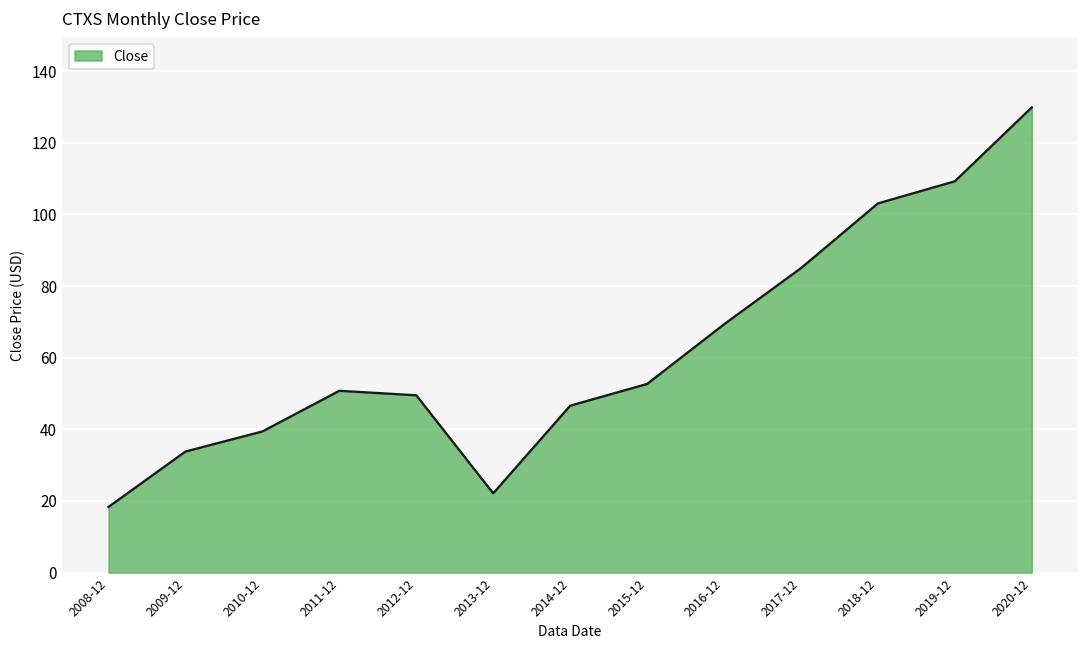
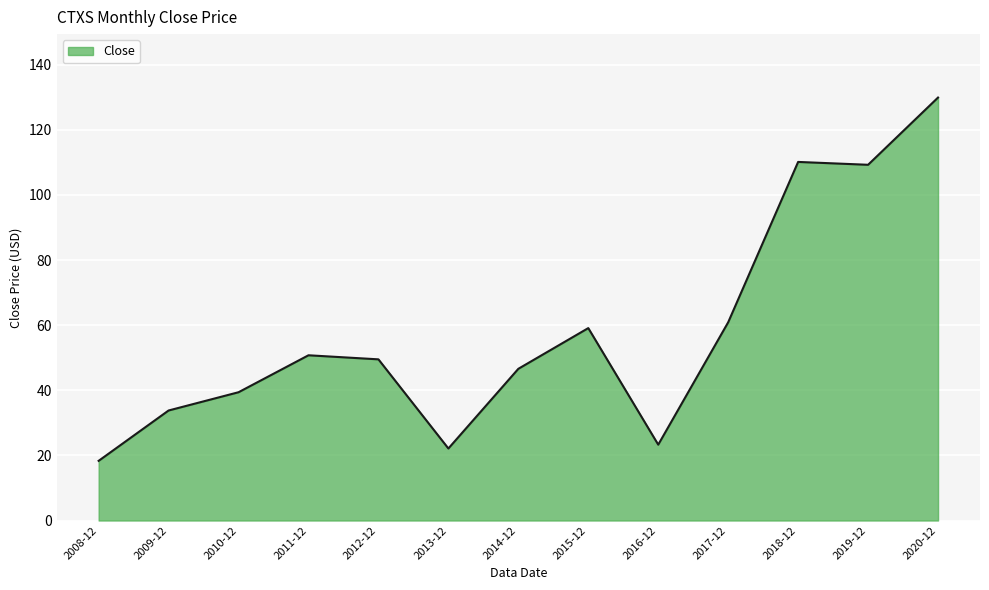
2015-12: 53 -> 59
2016-12: 69 -> 23
2017-12: 85 -> 61
2018-12: 103 -> 110
